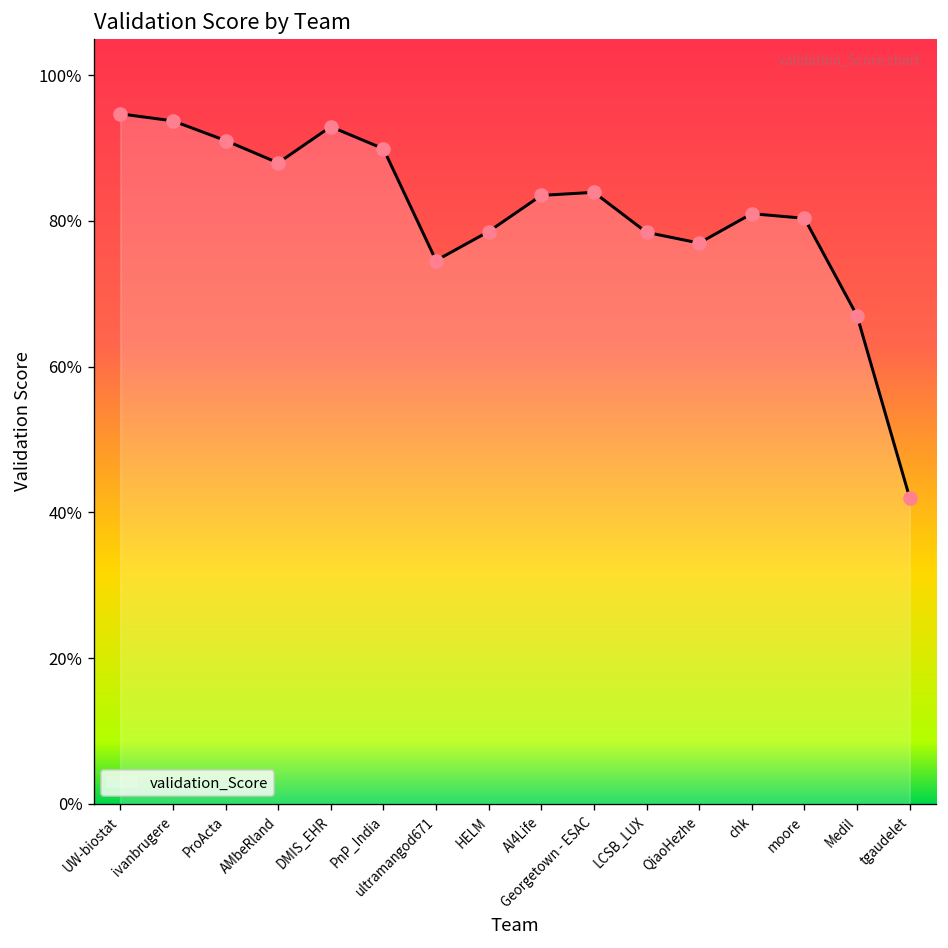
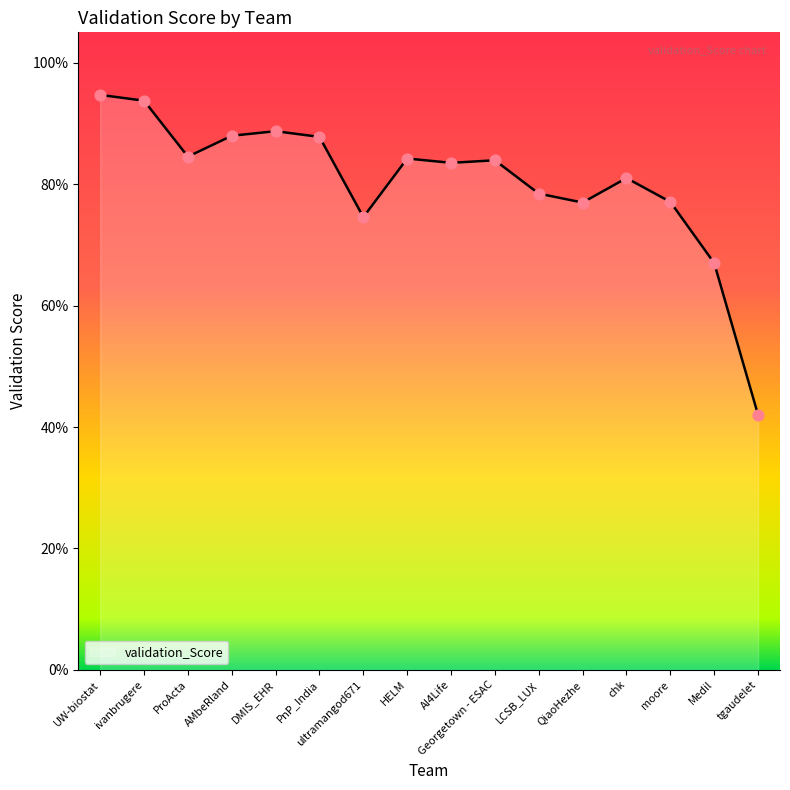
ProActa: 91% -> 85%
DMIS_EHR: 93% -> 89%
PnP_India: 90% -> 88%
HELM: 79% -> 84%
moore: 80% -> 77%
